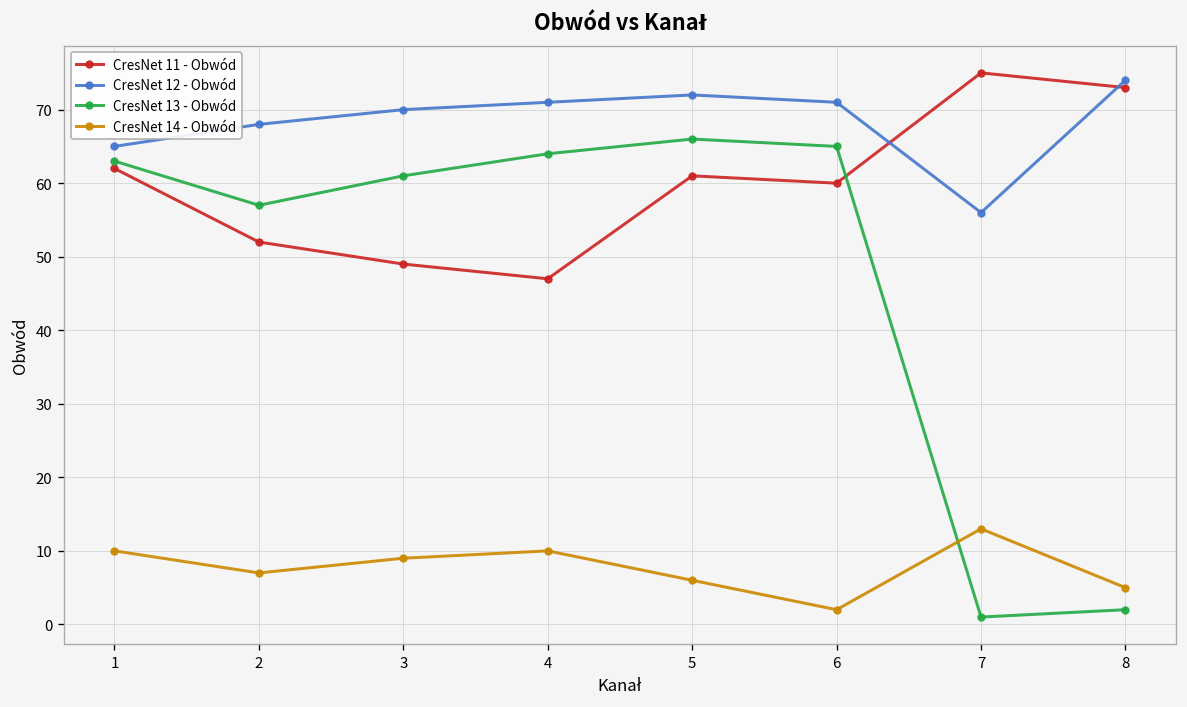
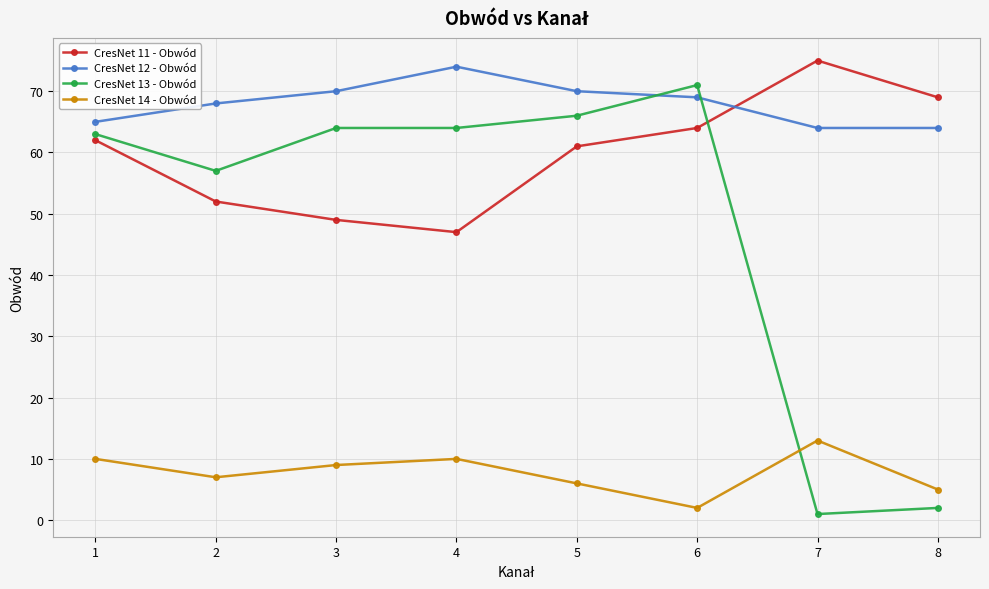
CresNet 13 - Obwód, 3: 61 -> 64
CresNet 12 - Obwód, 4: 71 -> 74
CresNet 12 - Obwód, 5: 72 -> 70
CresNet 11 - Obwód, 6: 60 -> 64
CresNet 12 - Obwód, 6: 71 -> 69
CresNet 13 - Obwód, 6: 65 -> 71
CresNet 12 - Obwód, 7: 56 -> 64
CresNet 11 - Obwód, 8: 73 -> 69
CresNet 12 - Obwód, 8: 74 -> 64
